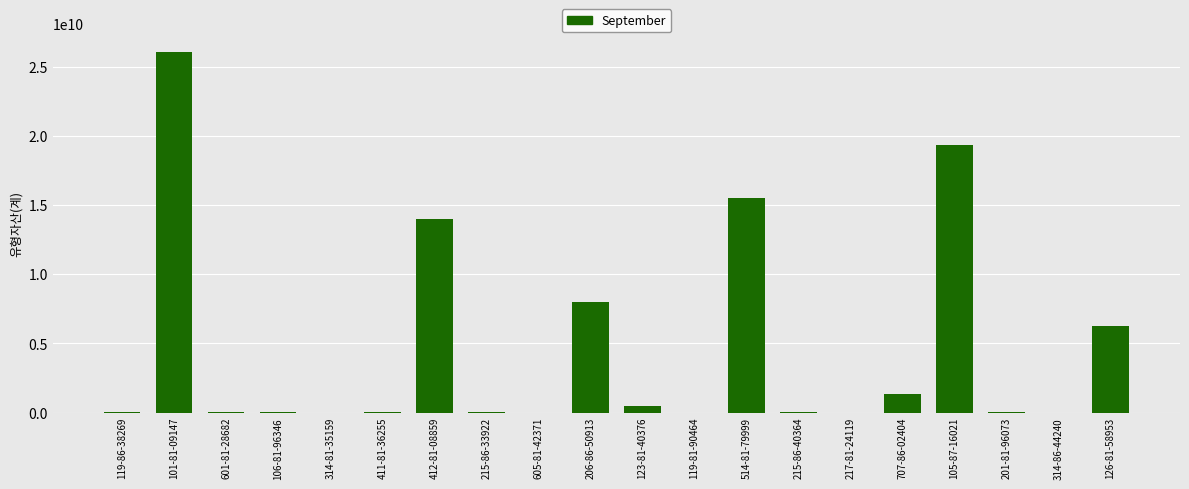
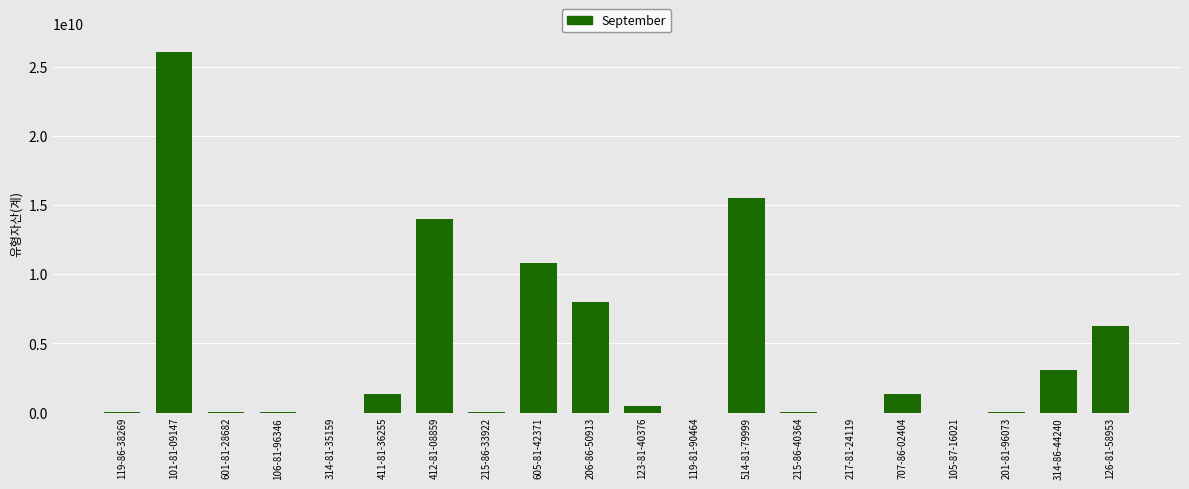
411-81-36255: 0 -> 1400000000
605-81-42371: 0 -> 10800000000
105-87-16021: 19400000000 -> 0
314-86-44240: 0 -> 3100000000
